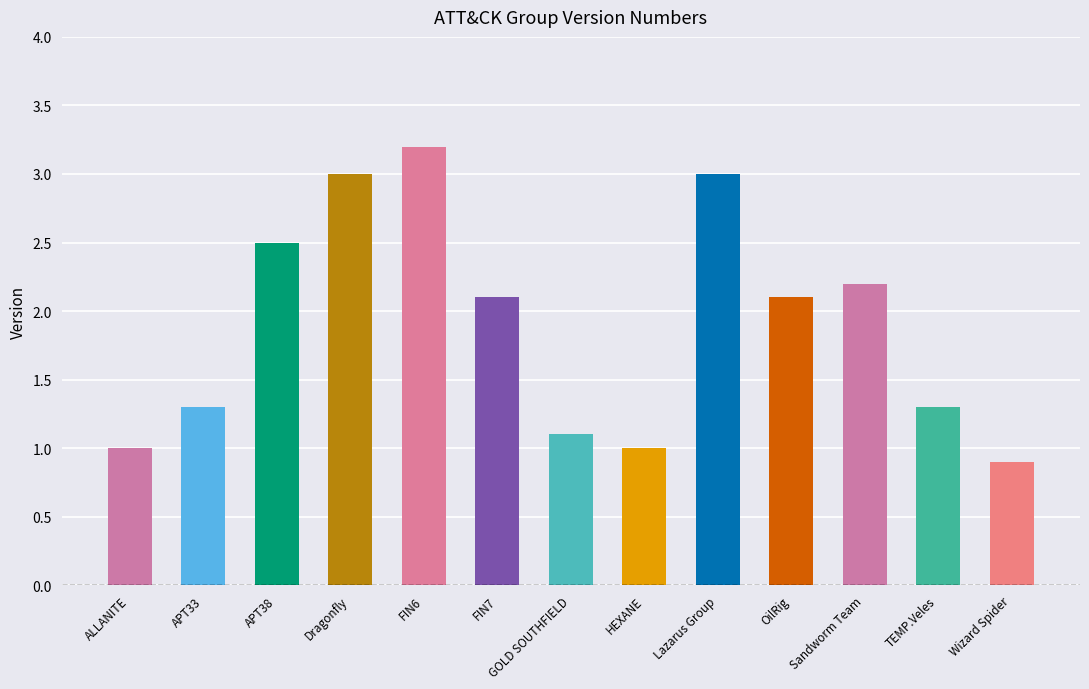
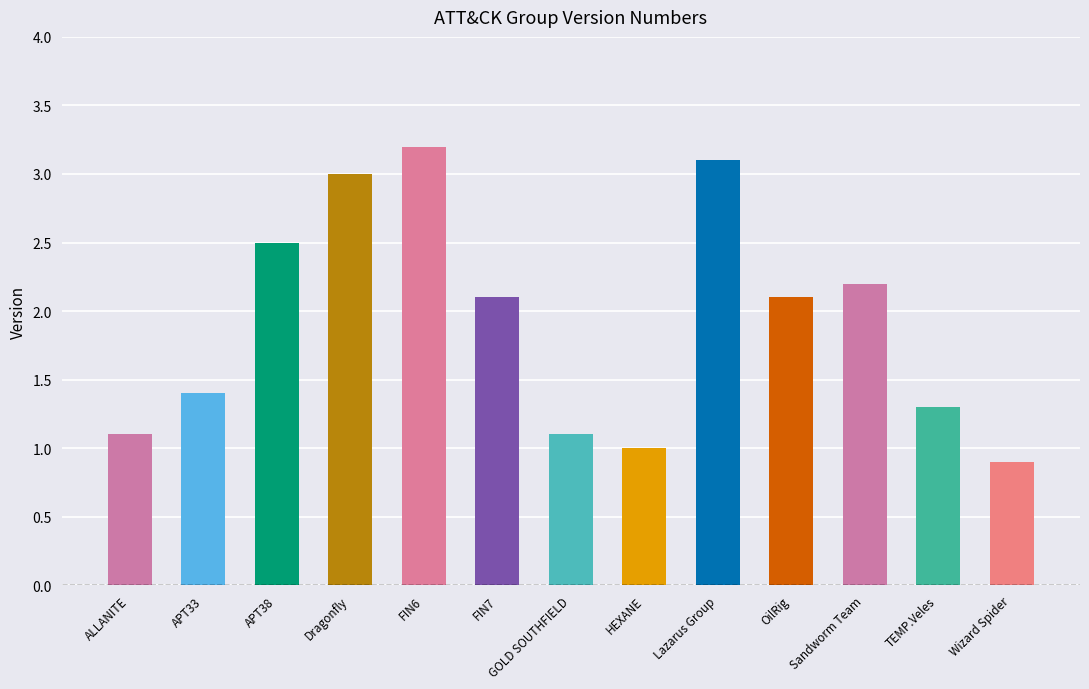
ALLANITE: 1.0 -> 1.1
APT33: 1.3 -> 1.4
Lazarus Group: 3.0 -> 3.1
